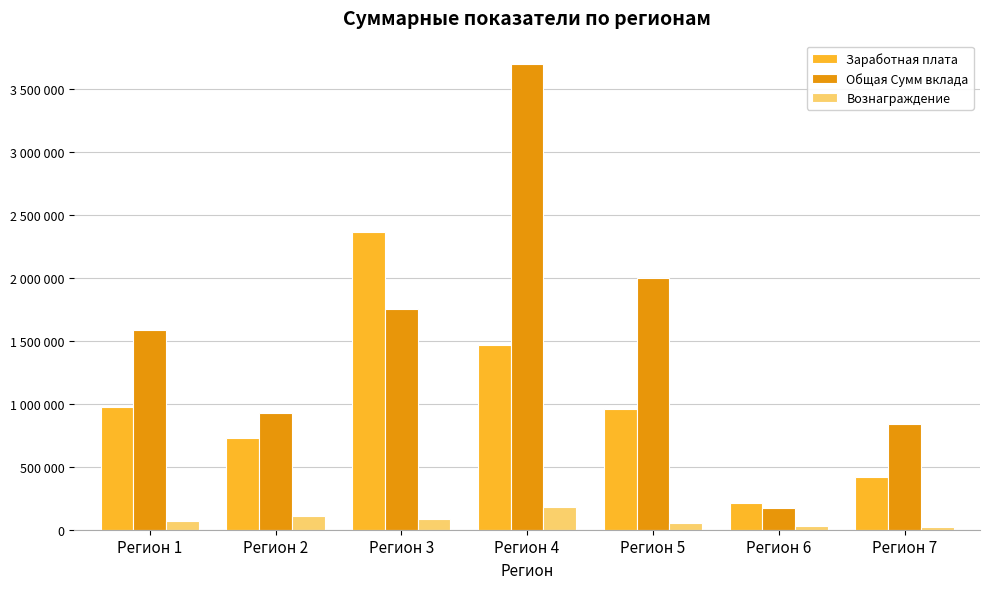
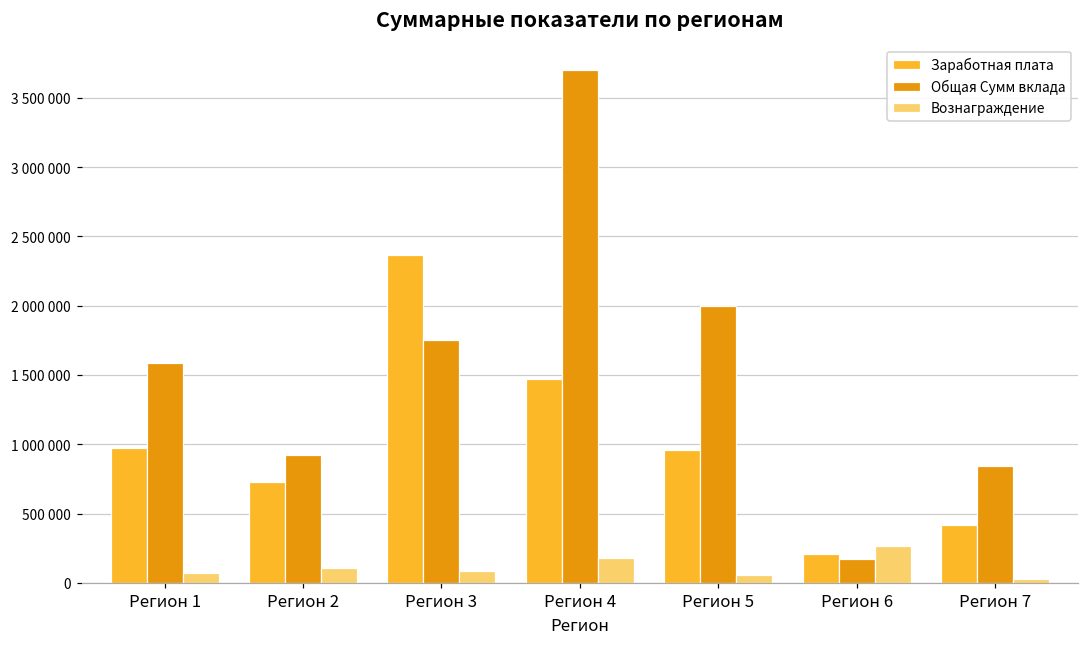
Вознаграждение, Регион 6: 30000 -> 260000
